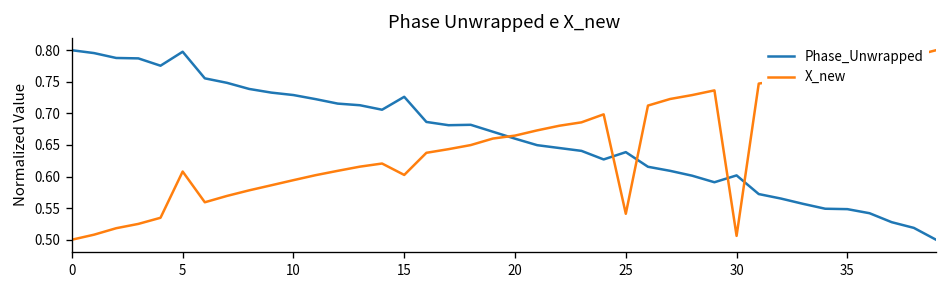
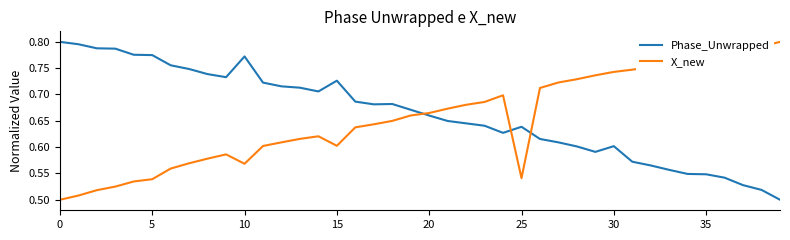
Phase_Unwrapped, 5: 0.80 -> 0.77
X_new, 5: 0.61 -> 0.54
Phase_Unwrapped, 10: 0.73 -> 0.77
X_new, 10: 0.59 -> 0.57
X_new, 30: 0.51 -> 0.74
